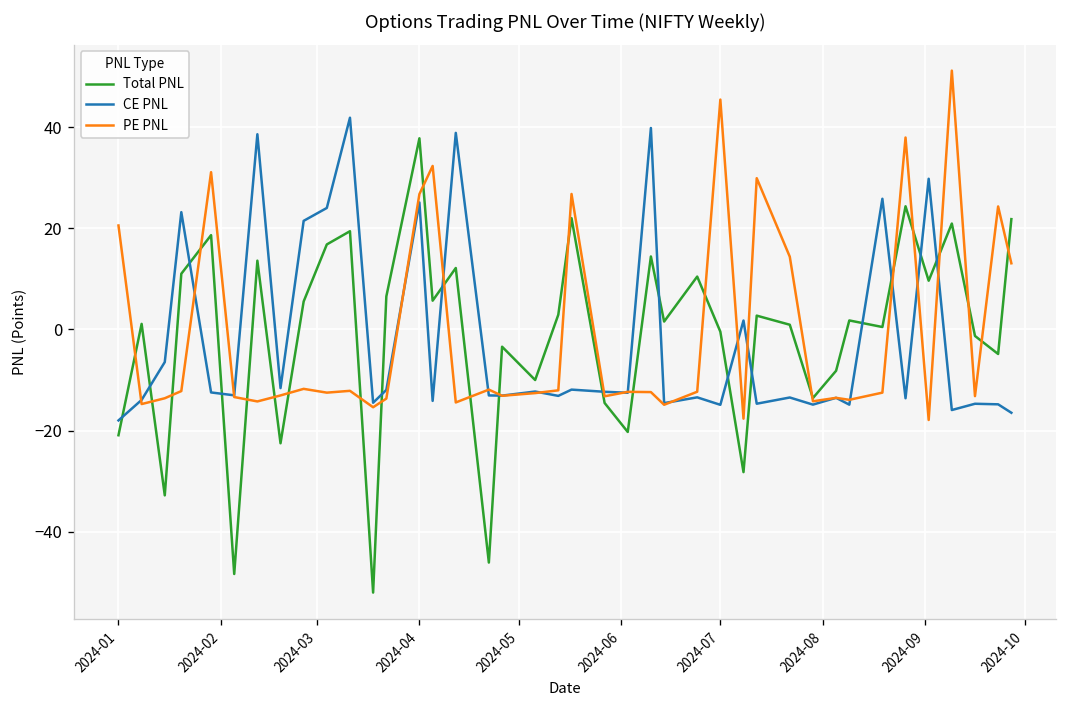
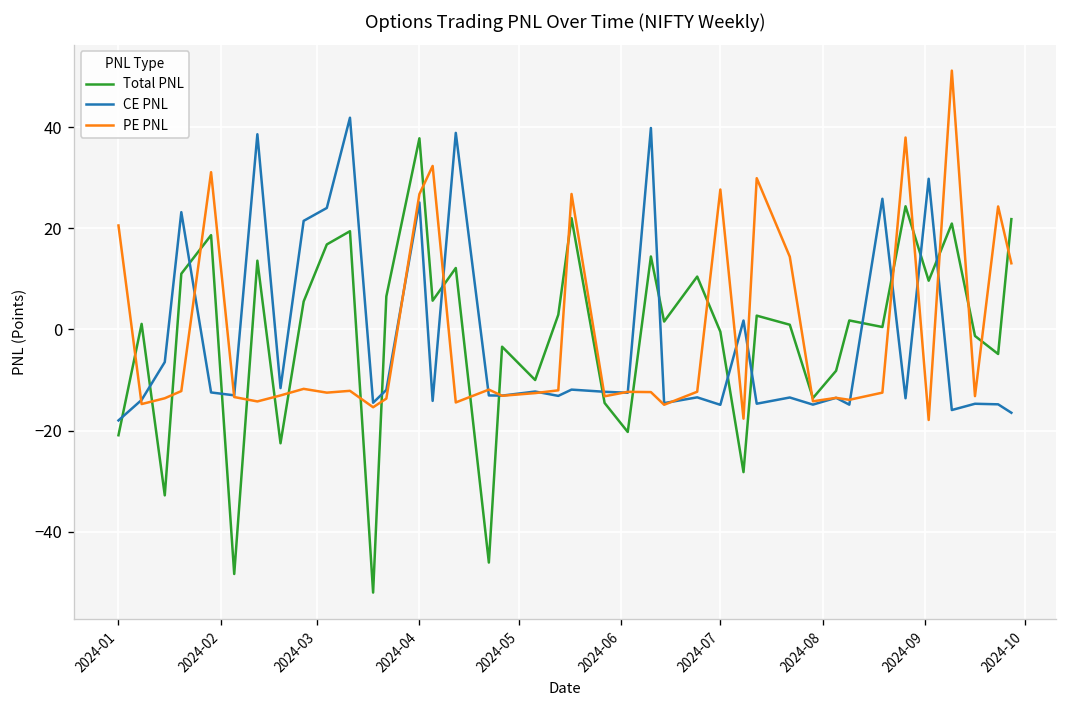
PE PNL, 2024-07: 46 -> 28
